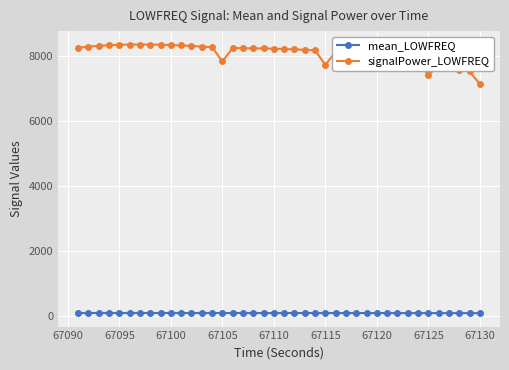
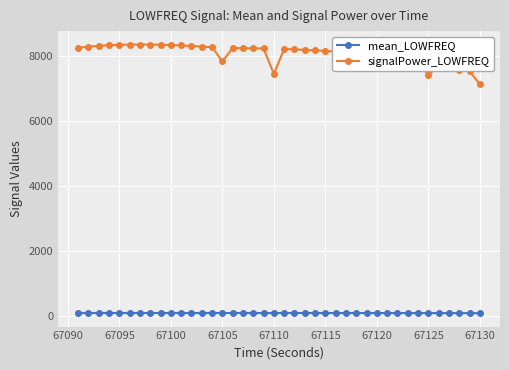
signalPower_LOWFREQ, 67110: 8200 -> 7400
signalPower_LOWFREQ, 67115: 7700 -> 8200
